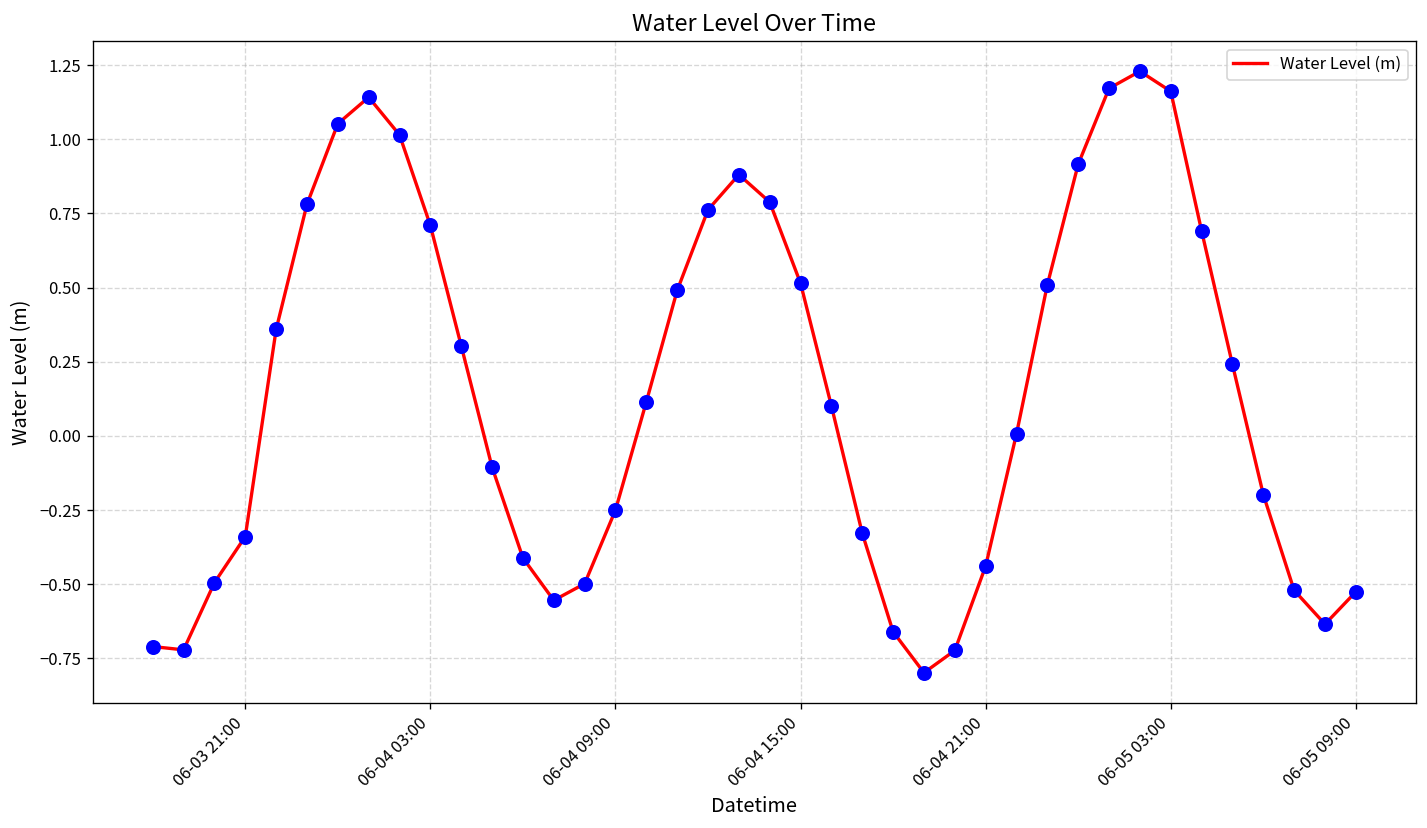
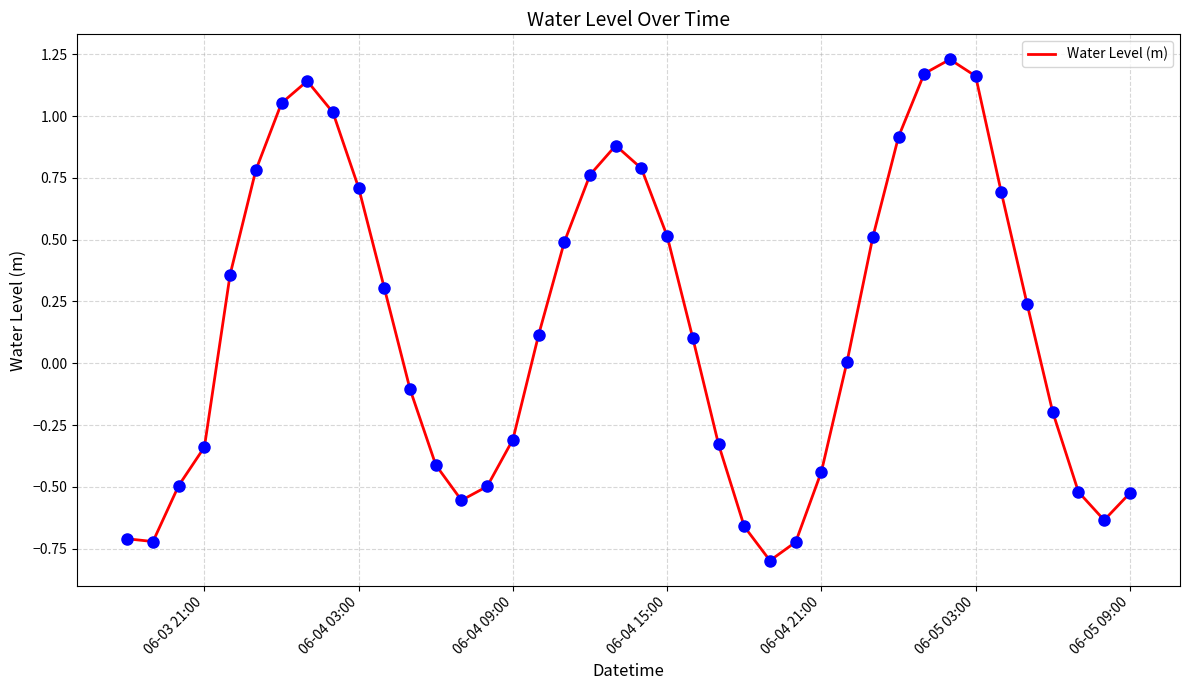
06-04 09:00: -0.25 -> -0.31
